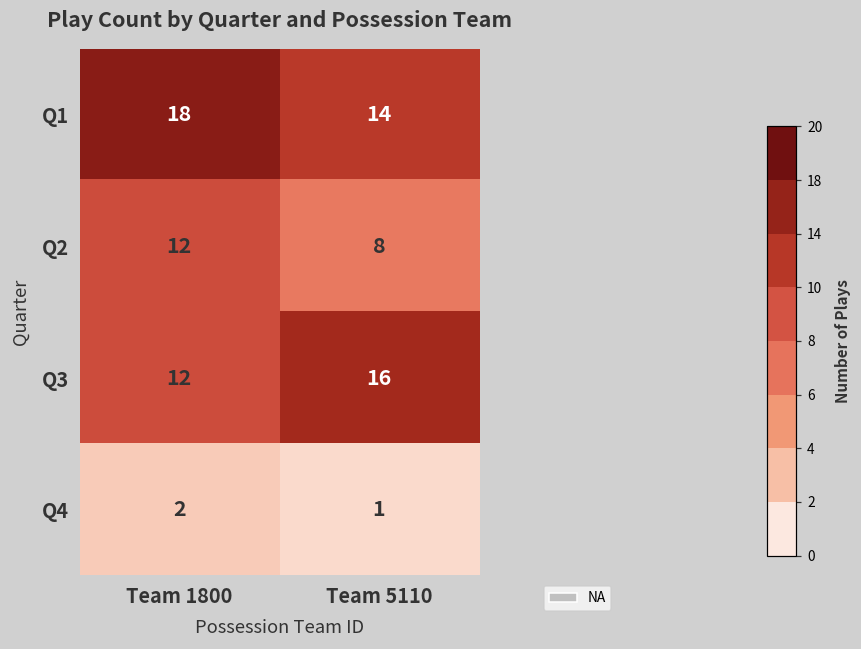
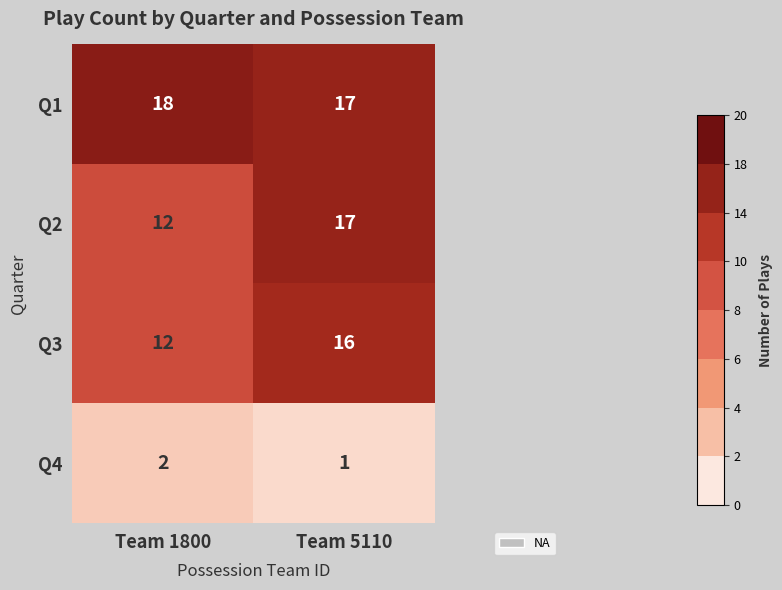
Play Count by Quarter and Possession Team, Q1, Team 5110: 14 -> 17
Play Count by Quarter and Possession Team, Q2, Team 5110: 8 -> 17
